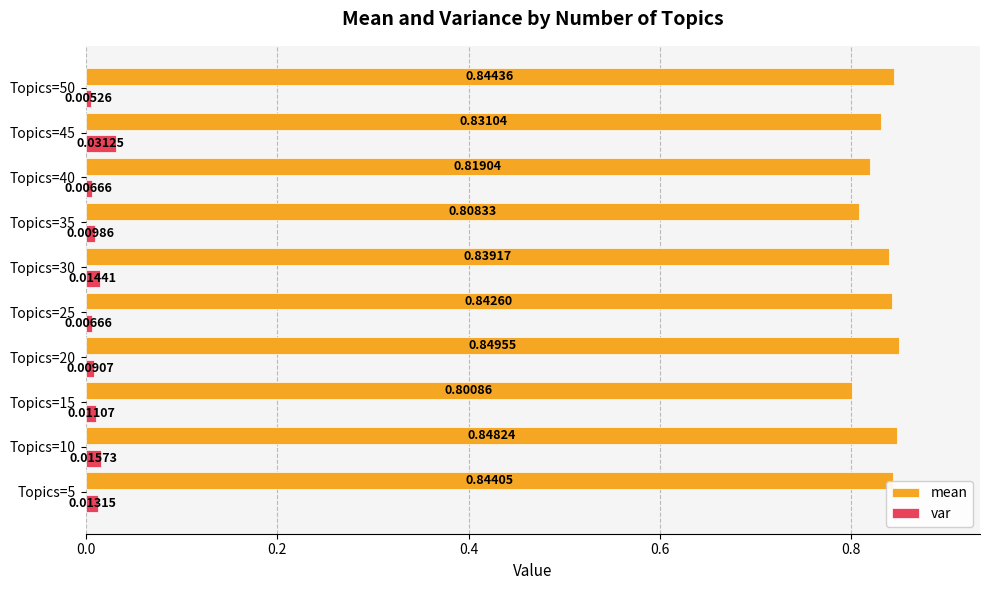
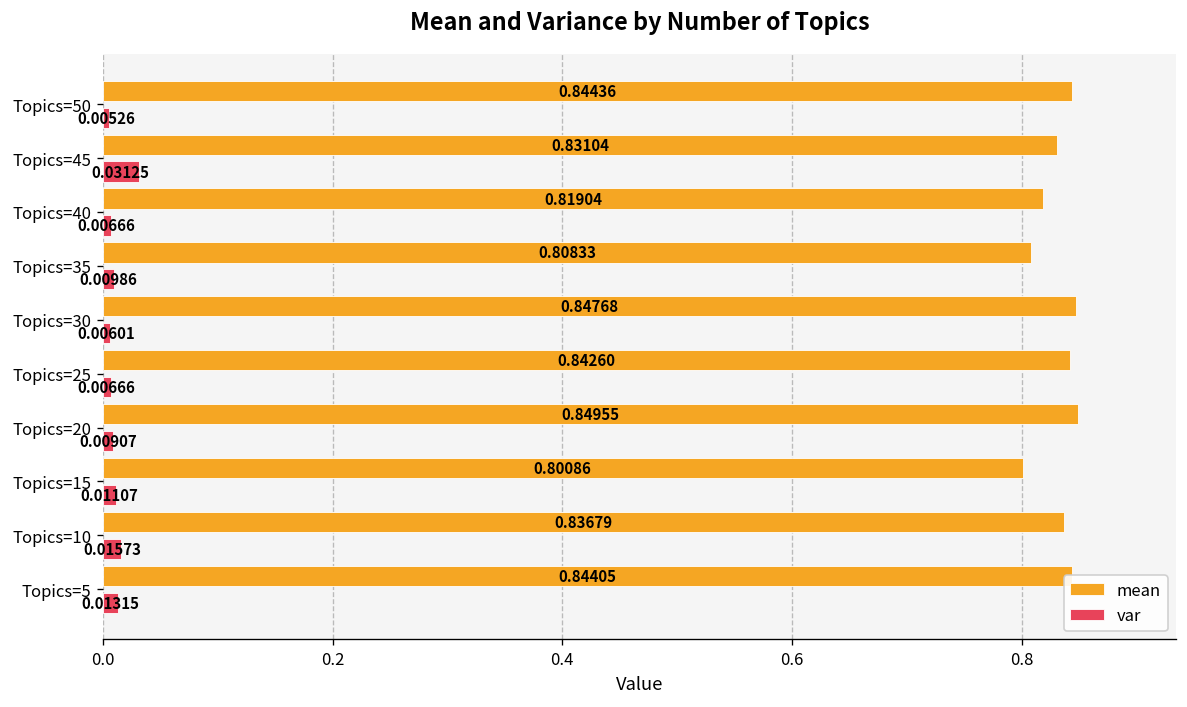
mean, Topics=30: 0.83917 -> 0.84768
var, Topics=30: 0.01441 -> 0.00601
mean, Topics=10: 0.84824 -> 0.83679
